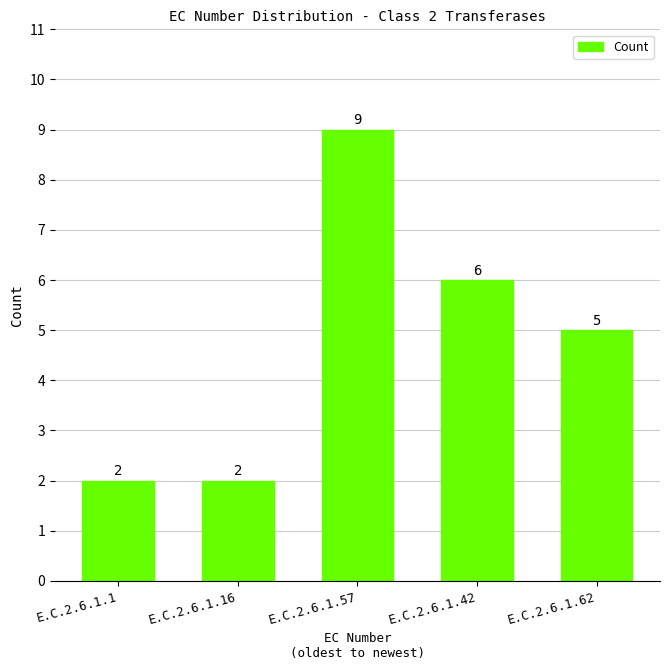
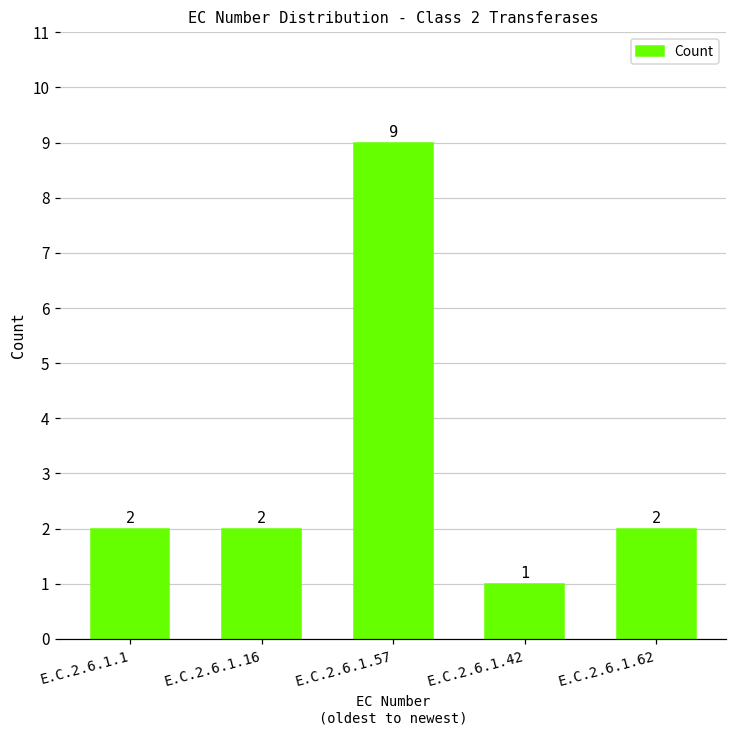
E.C.2.6.1.42: 6 -> 1
E.C.2.6.1.62: 5 -> 2
